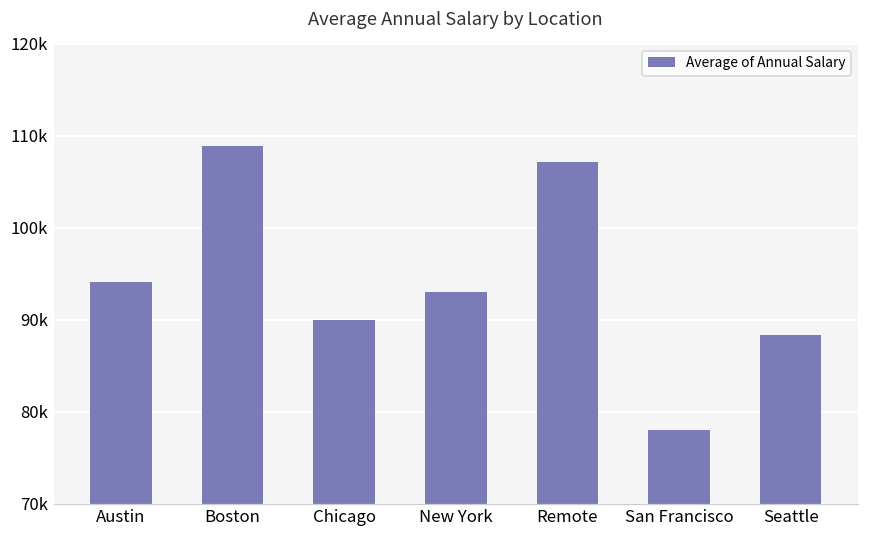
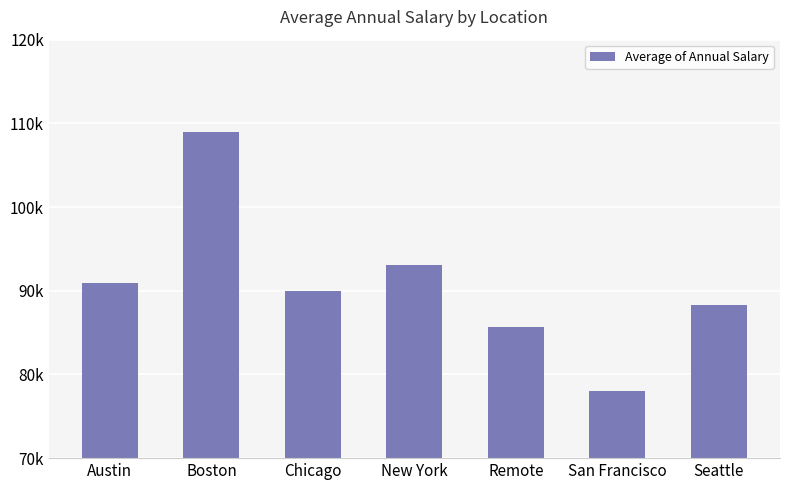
Austin: 94000 -> 91000
Remote: 107000 -> 86000
